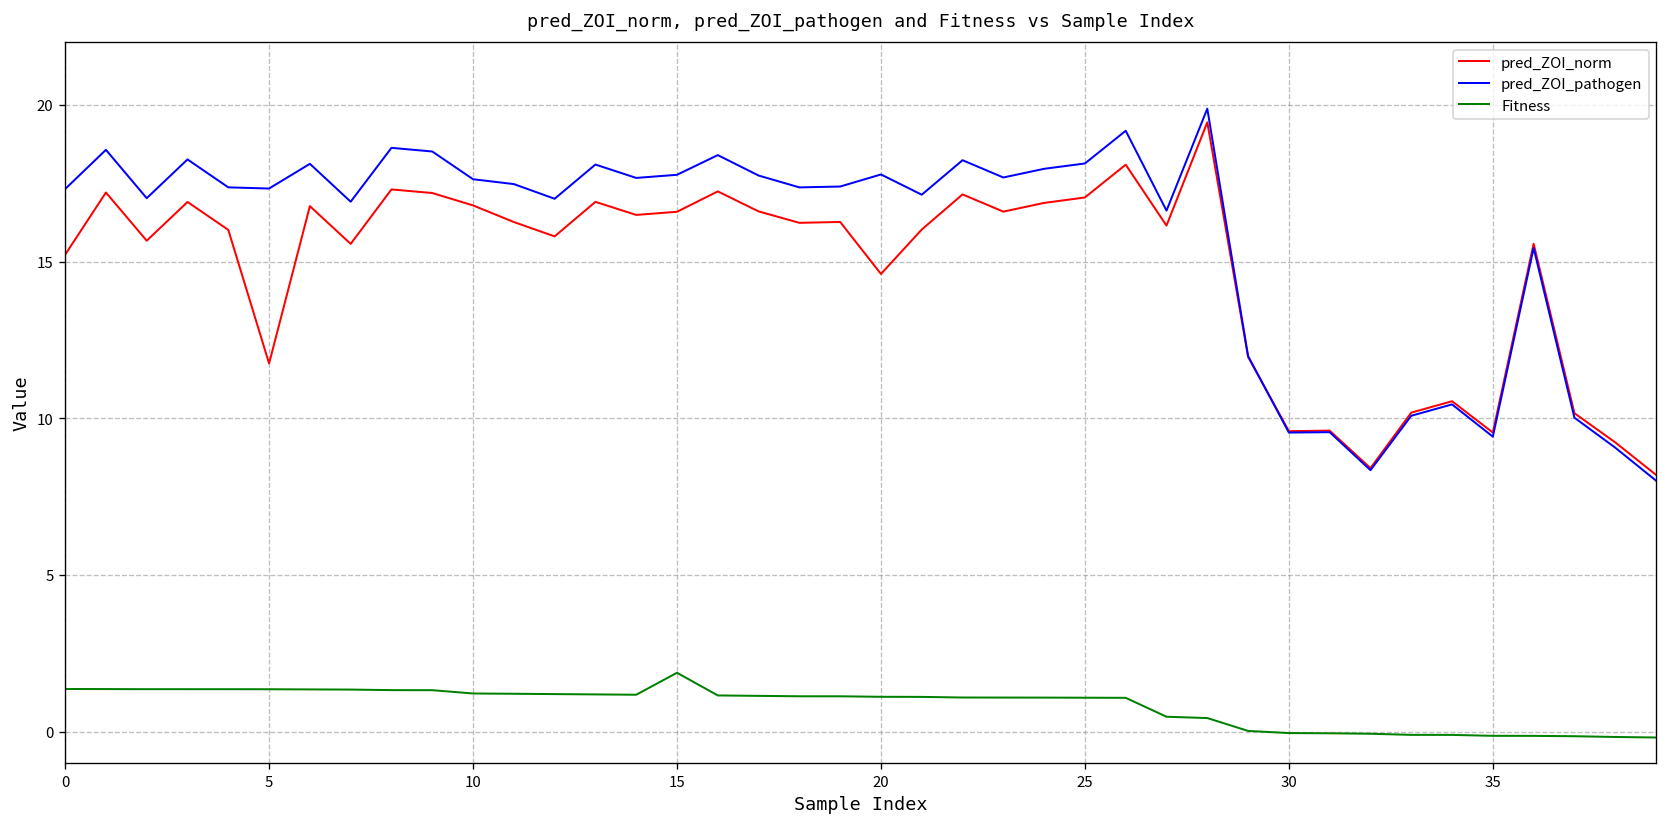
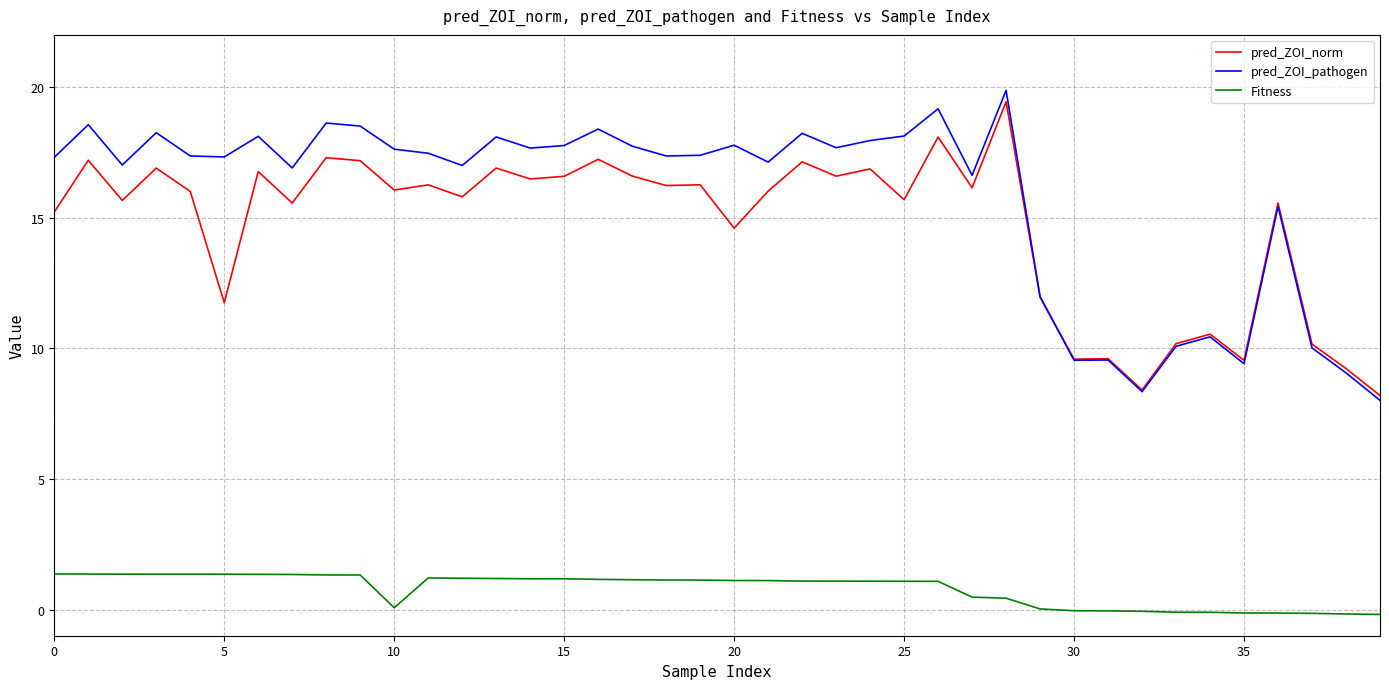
pred_ZOI_norm, 10: 16.8 -> 16.1
Fitness, 10: 1.2 -> 0.1
Fitness, 15: 1.9 -> 1.2
pred_ZOI_norm, 25: 17.0 -> 15.7
